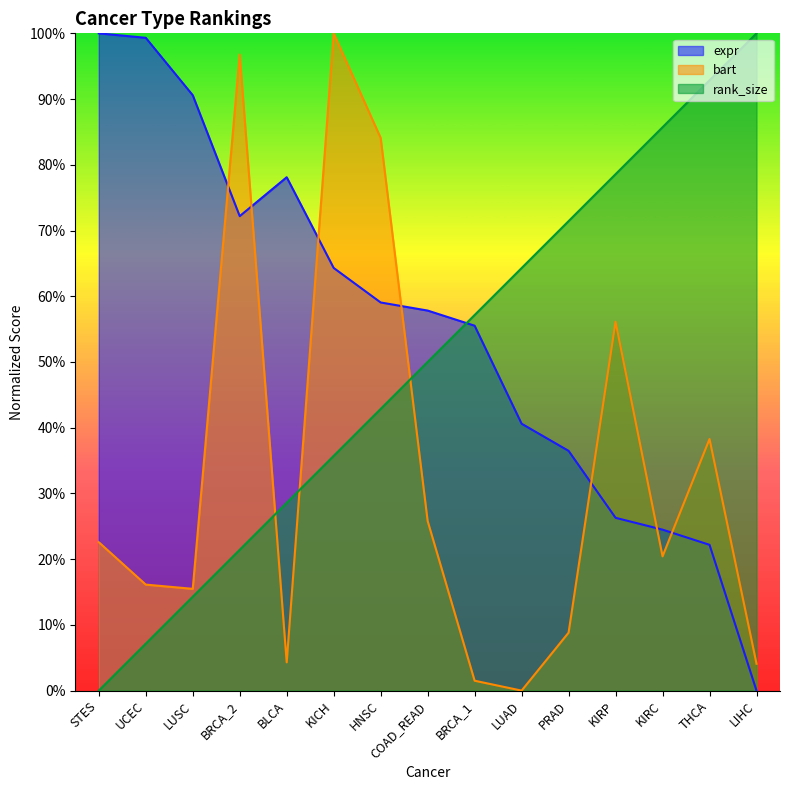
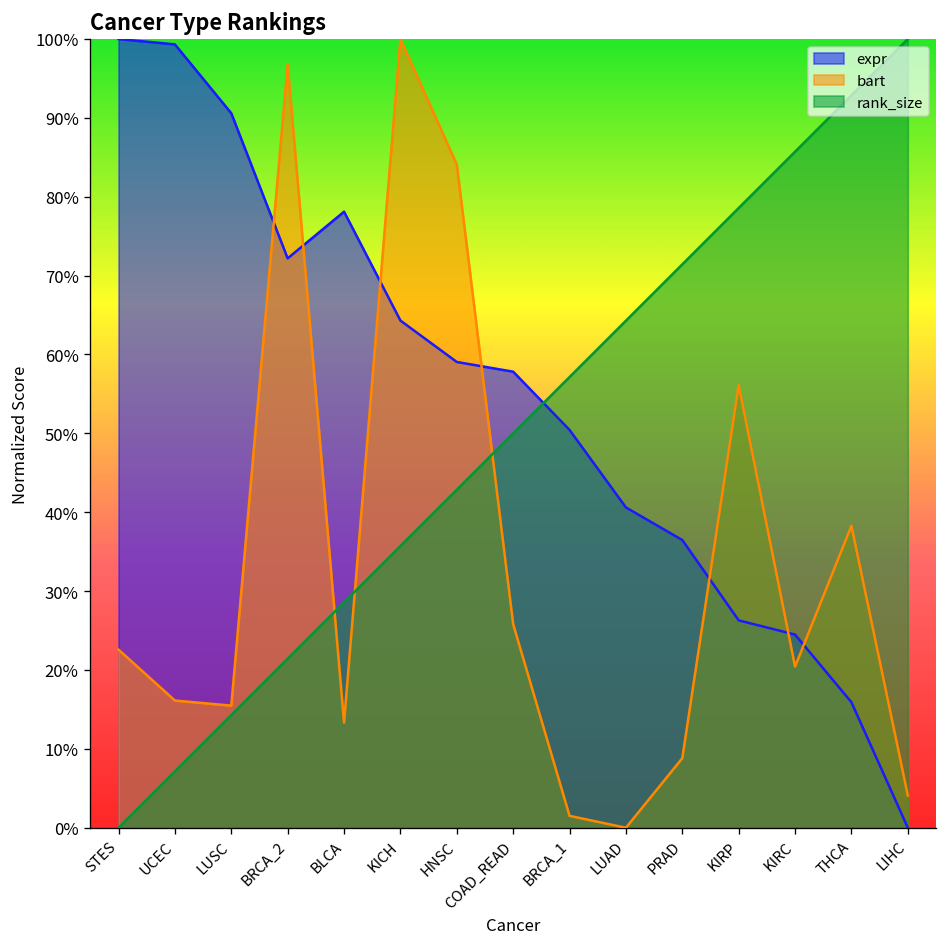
bart, BLCA: 4% -> 13%
expr, BRCA_1: 56% -> 50%
expr, THCA: 22% -> 16%
